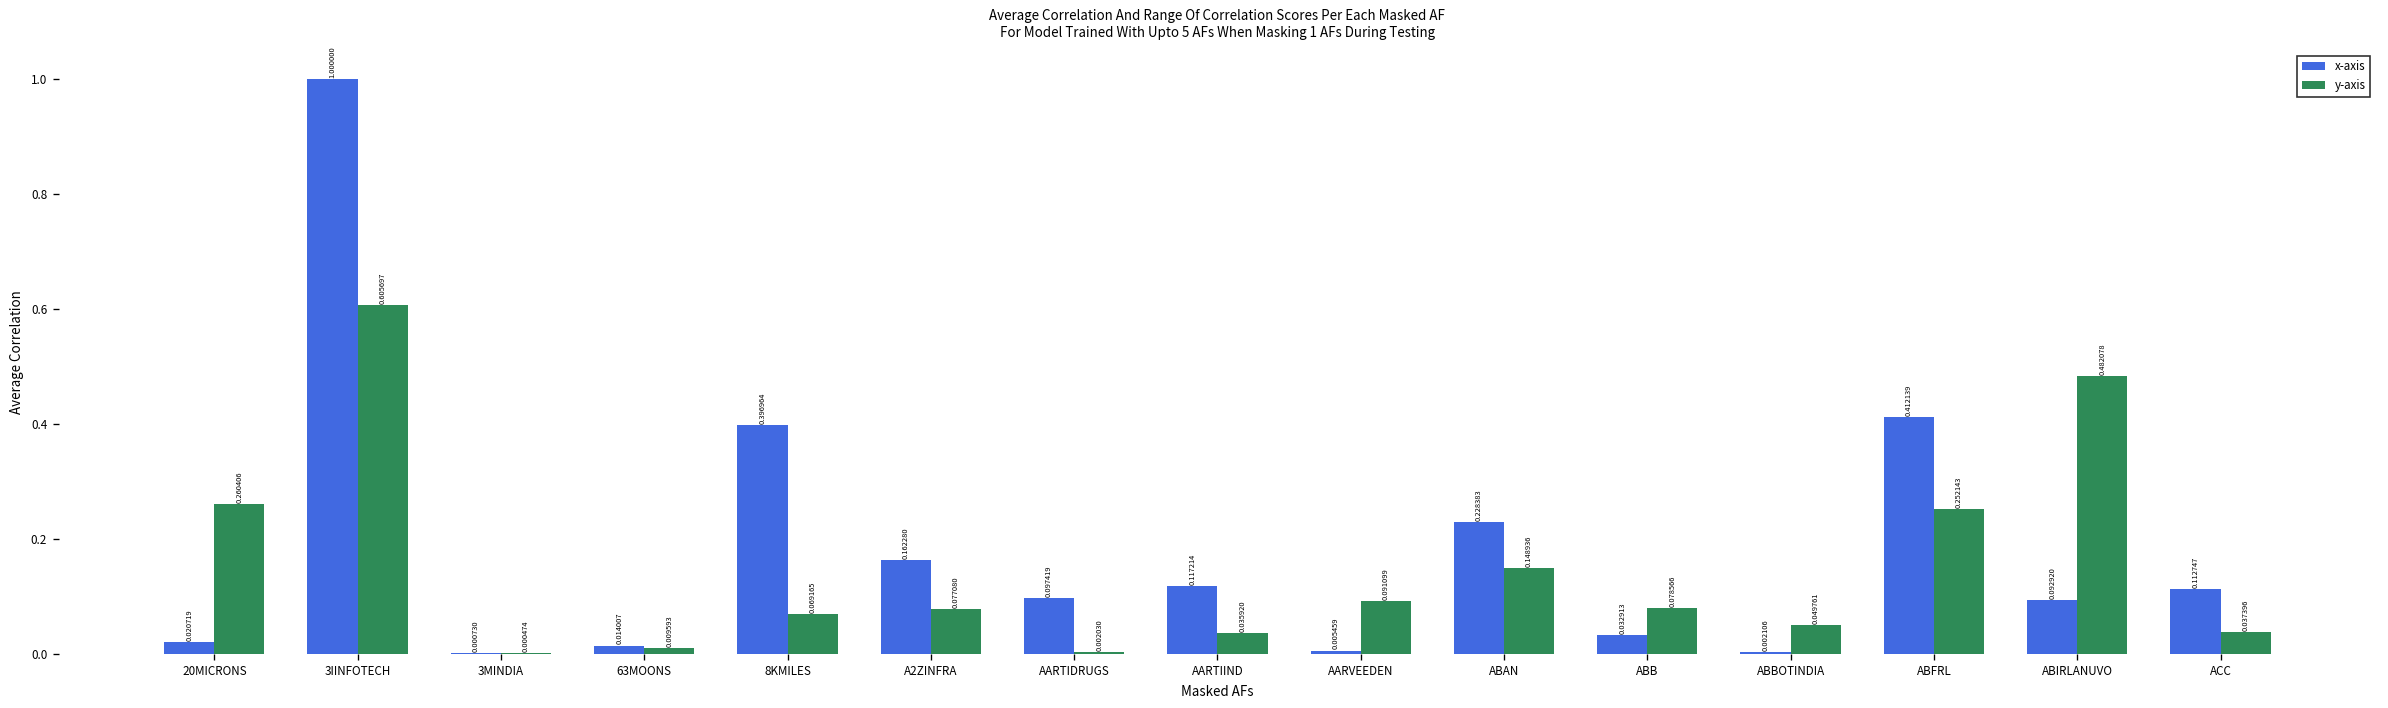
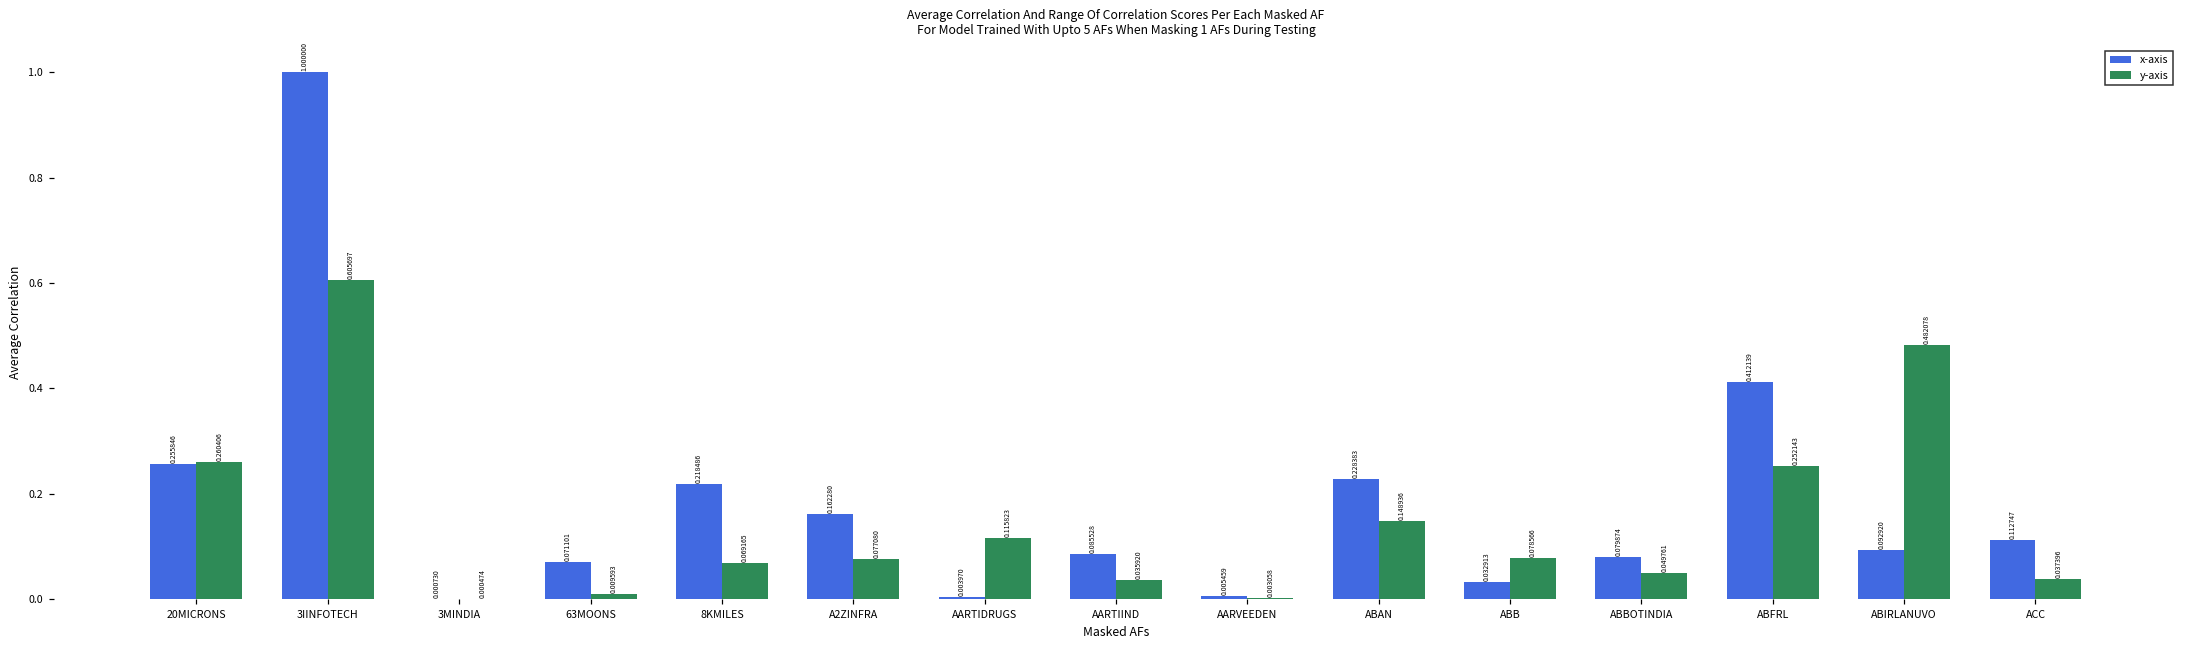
x-axis, 20MICRONS: 0.020719 -> 0.255846
x-axis, 63MOONS: 0.014007 -> 0.071101
x-axis, 8KMILES: 0.396964 -> 0.218486
x-axis, AARTIDRUGS: 0.097419 -> 0.003970
y-axis, AARTIDRUGS: 0.002030 -> 0.115823
x-axis, AARTIIND: 0.117214 -> 0.085528
y-axis, AARVEEDEN: 0.091099 -> 0.003058
x-axis, ABBOTINDIA: 0.002106 -> 0.079874
